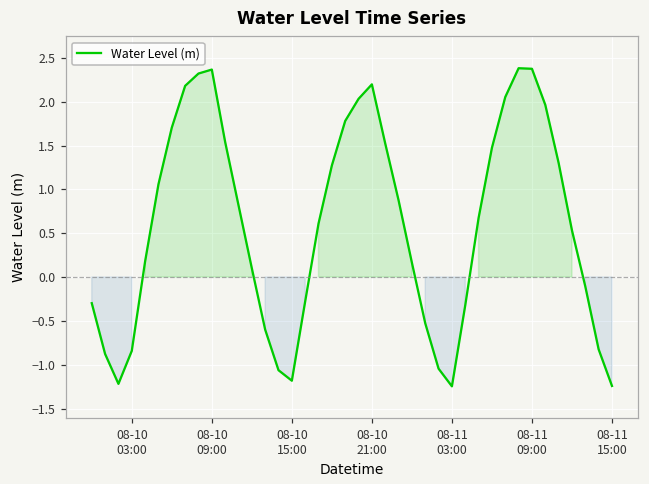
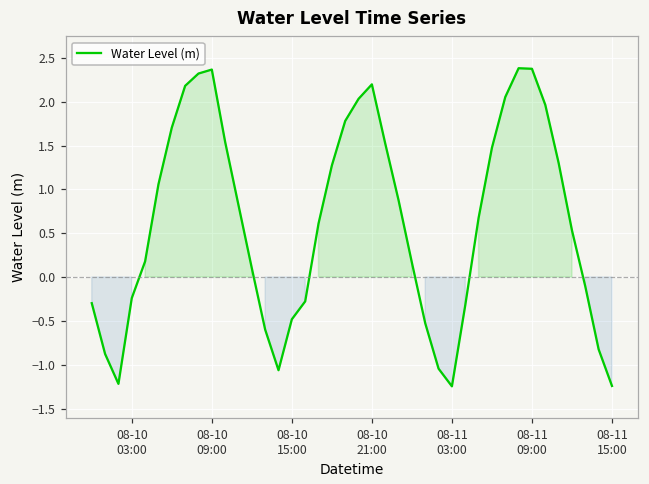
08-10 03:00: -0.8 -> -0.2
08-10 15:00: -1.2 -> -0.5
